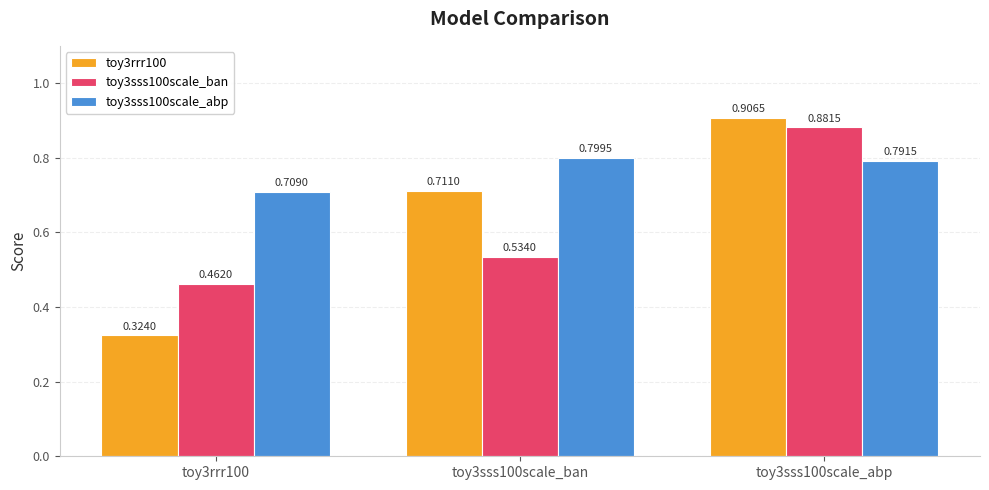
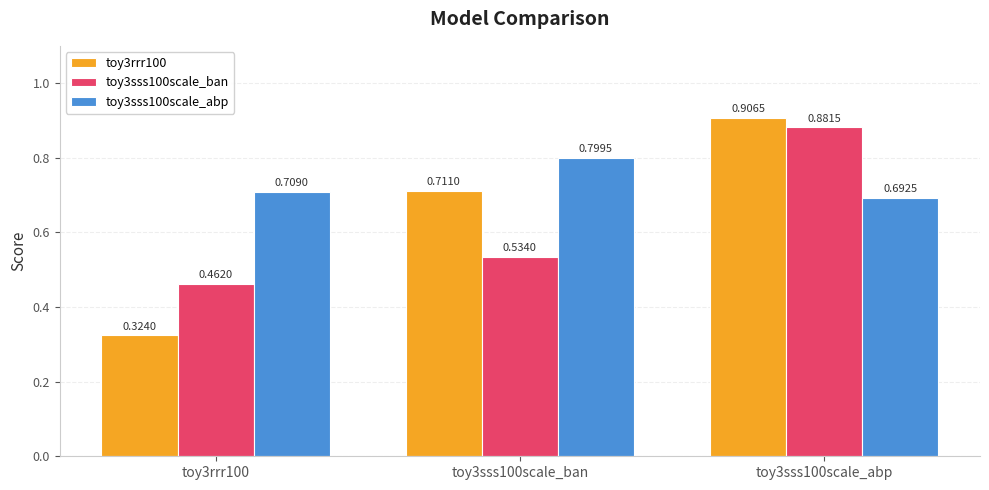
toy3sss100scale_abp, toy3sss100scale_abp: 0.7915 -> 0.6925
